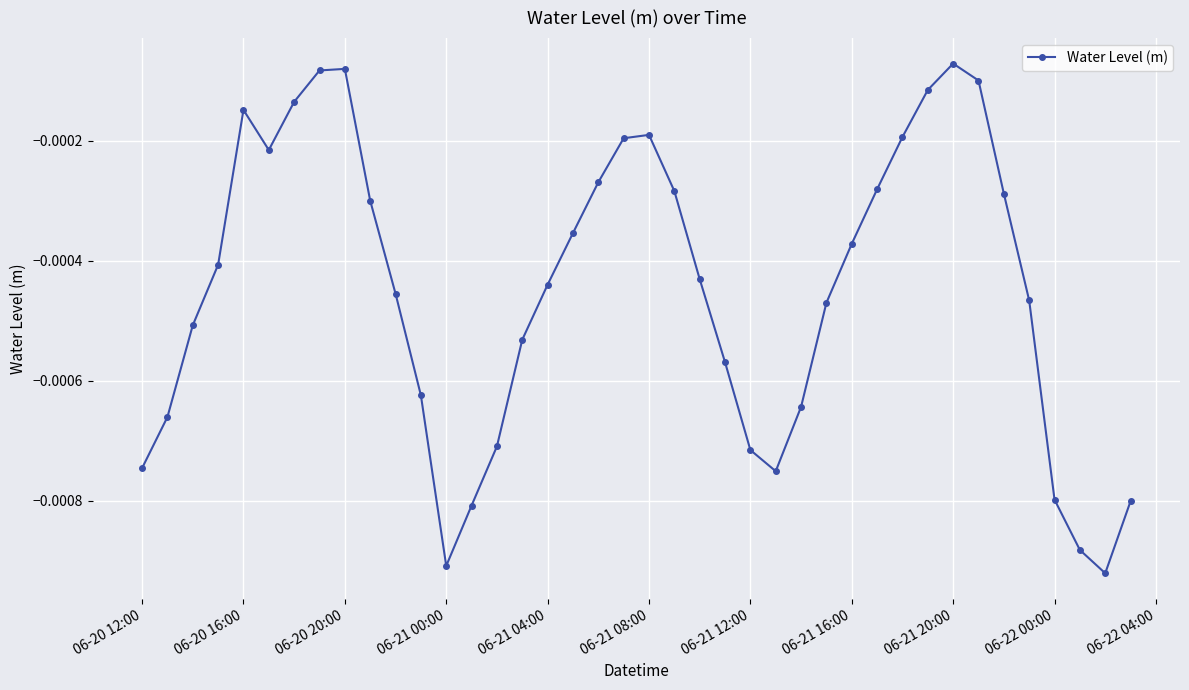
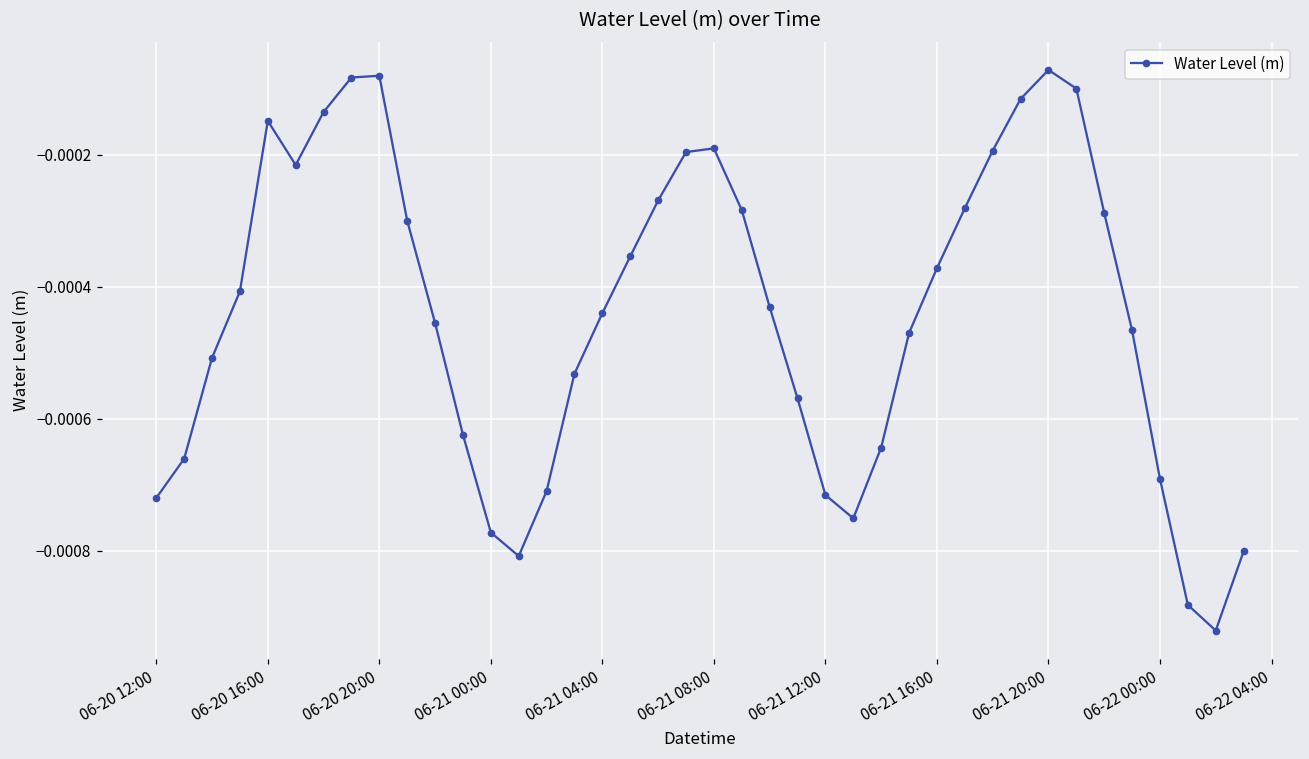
06-20 12:00: -0.00075 -> -0.00072
06-21 00:00: -0.00091 -> -0.00077
06-22 00:00: -0.00080 -> -0.00069
